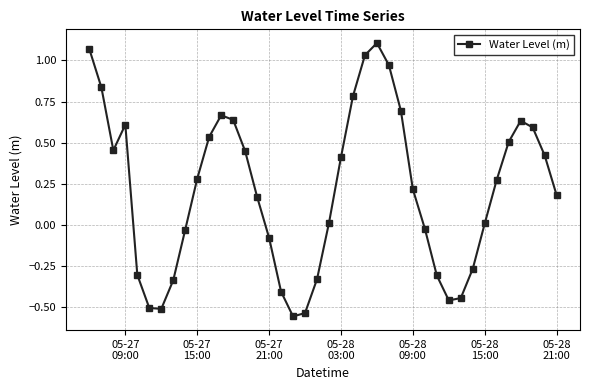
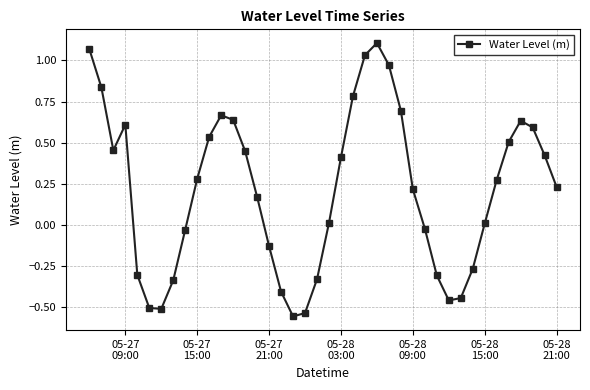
05-27 21:00: -0.08 -> -0.13
05-28 21:00: 0.18 -> 0.23
